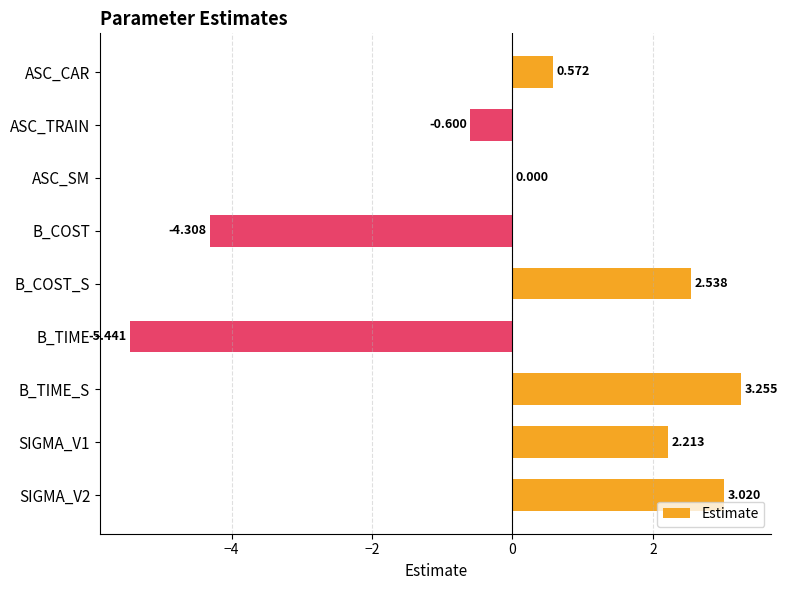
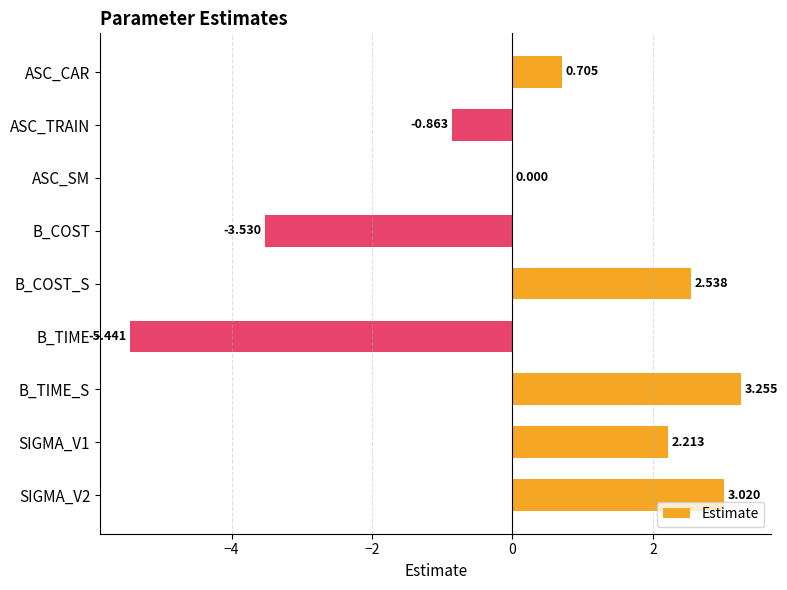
ASC_CAR: 0.572 -> 0.705
ASC_TRAIN: -0.600 -> -0.863
B_COST: -4.308 -> -3.530
